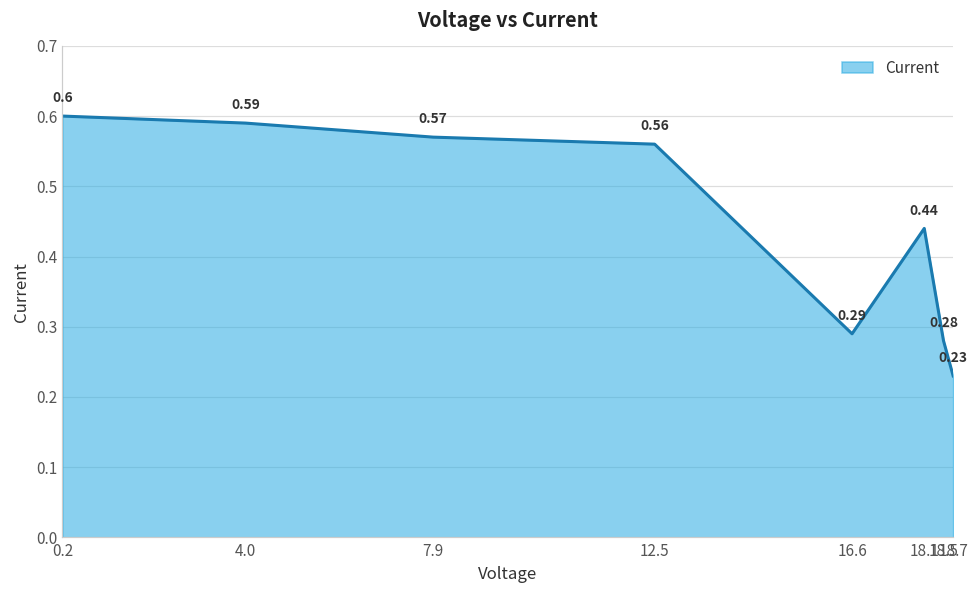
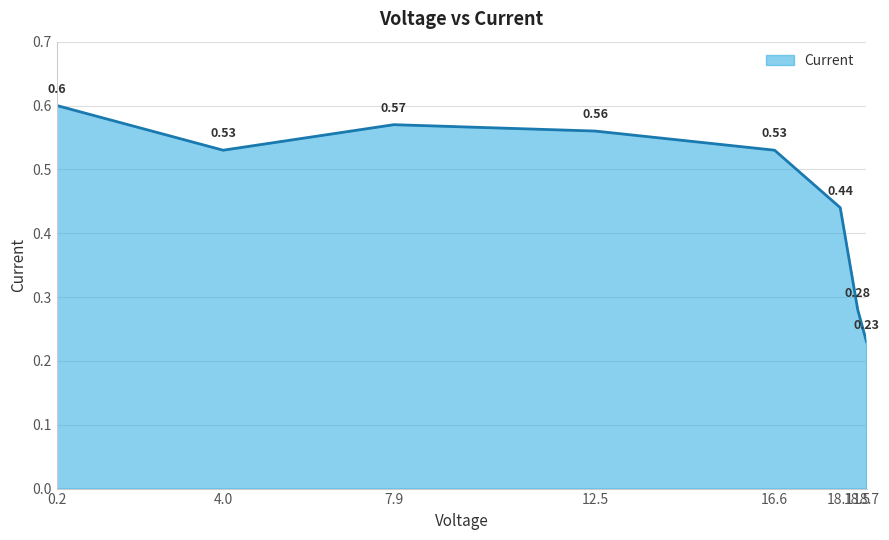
4.0: 0.59 -> 0.53
16.6: 0.29 -> 0.53
